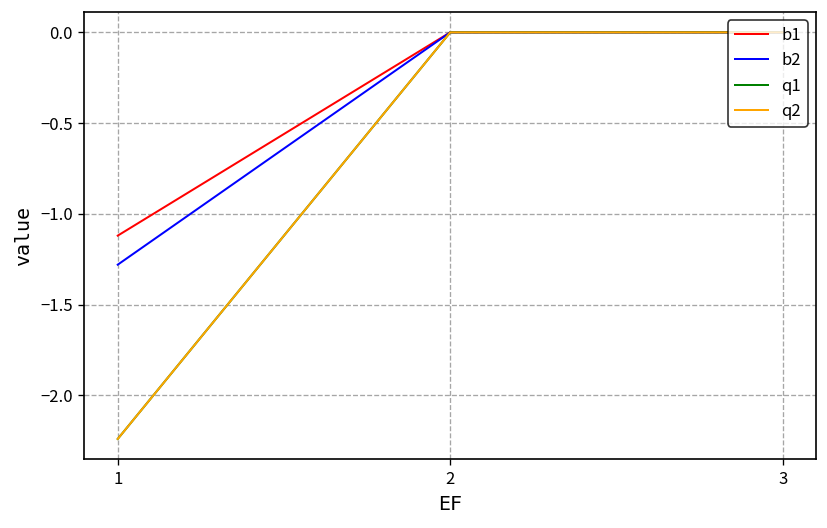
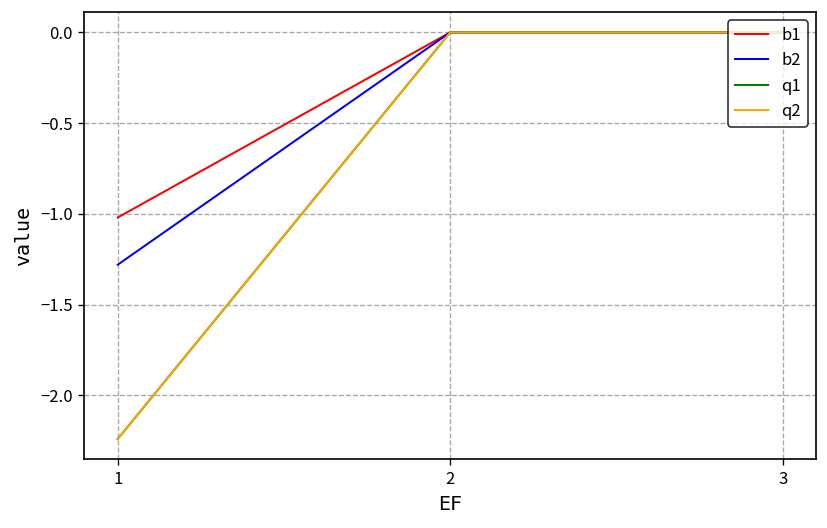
b1, 1: -1.12 -> -1.02
